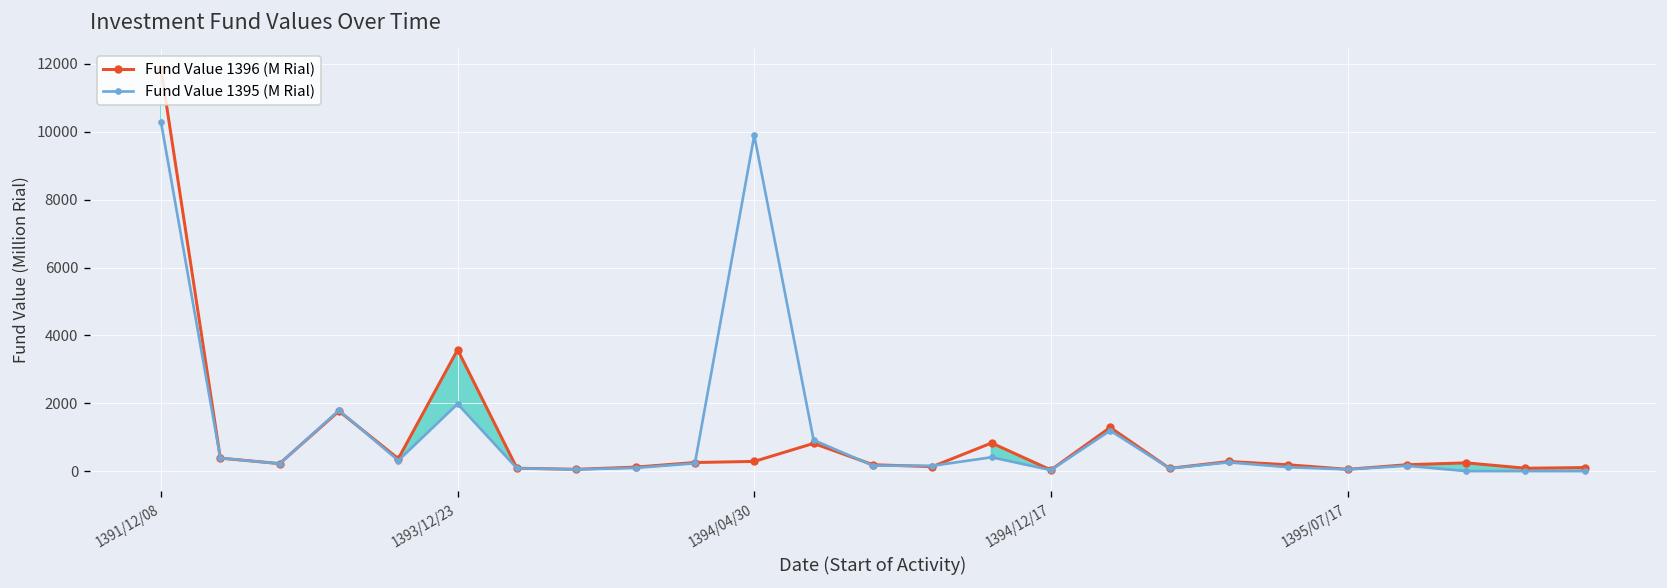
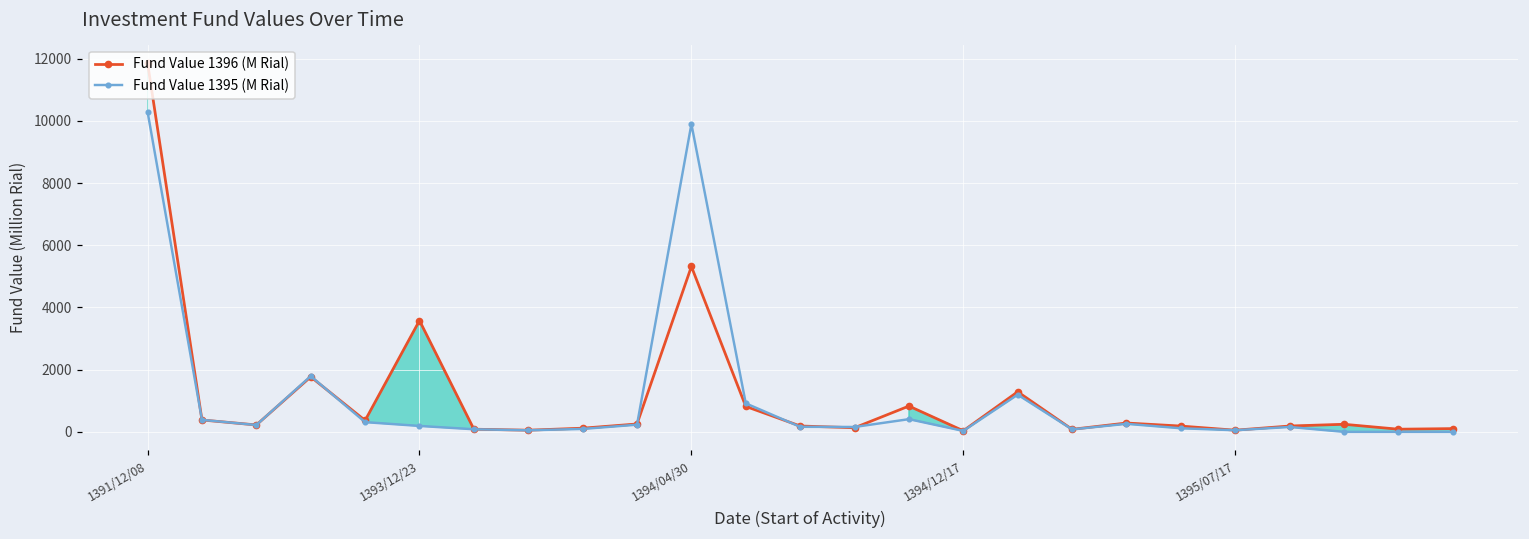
Fund Value 1395 (M Rial), 1393/12/23: 2000 -> 200
Fund Value 1396 (M Rial), 1394/04/30: 300 -> 5300
